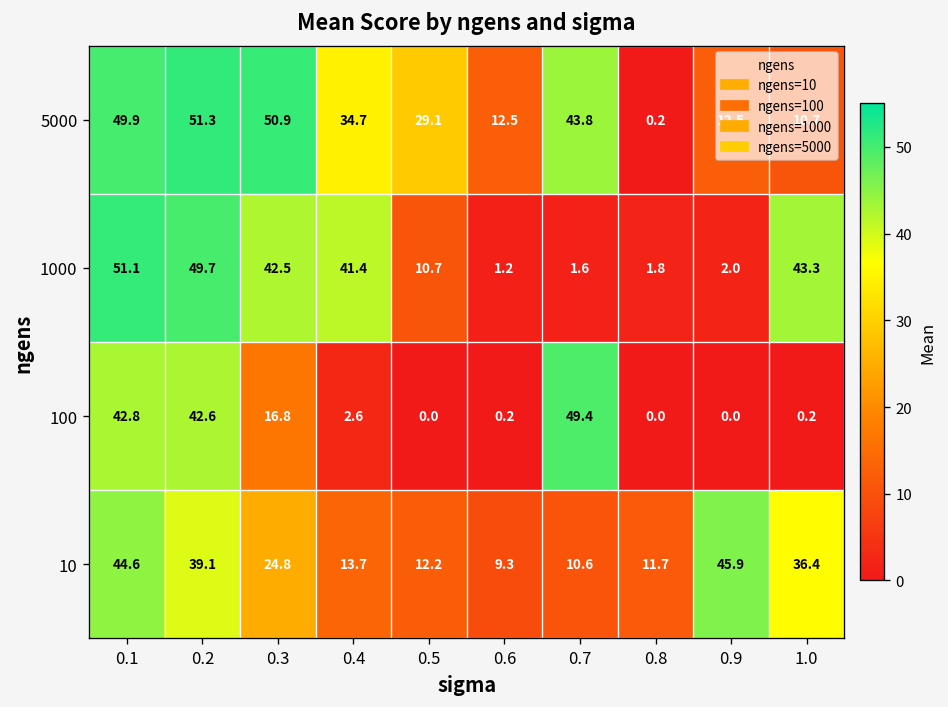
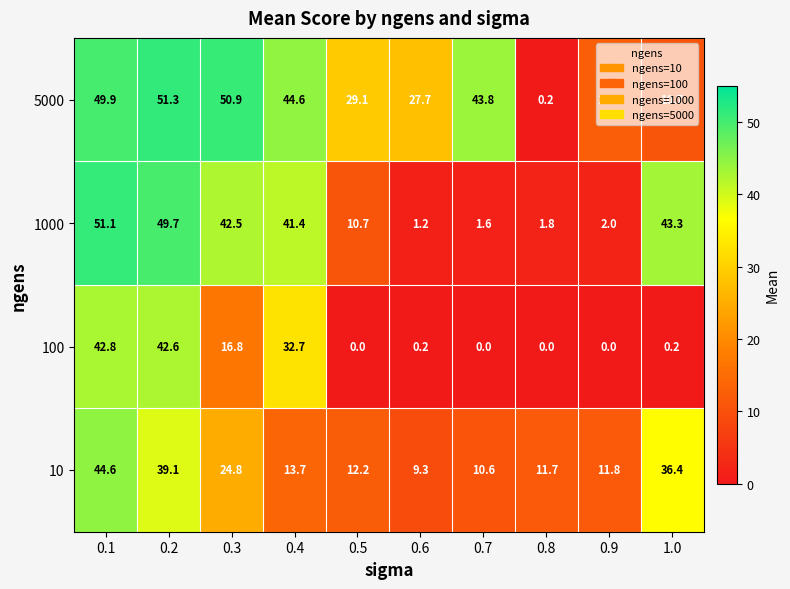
5000, 0.4: 34.7 -> 44.6
5000, 0.6: 12.5 -> 27.7
100, 0.4: 2.6 -> 32.7
100, 0.7: 49.4 -> 0.0
10, 0.9: 45.9 -> 11.8
